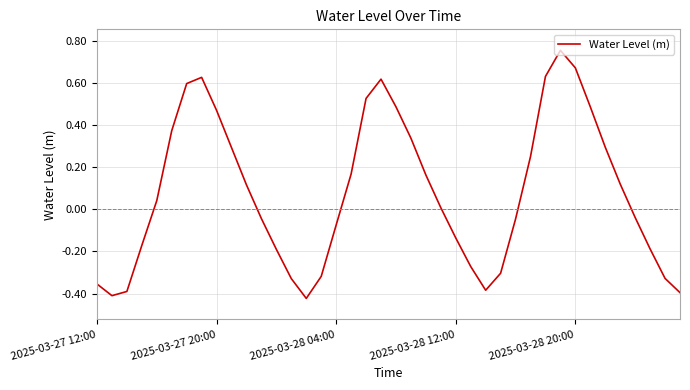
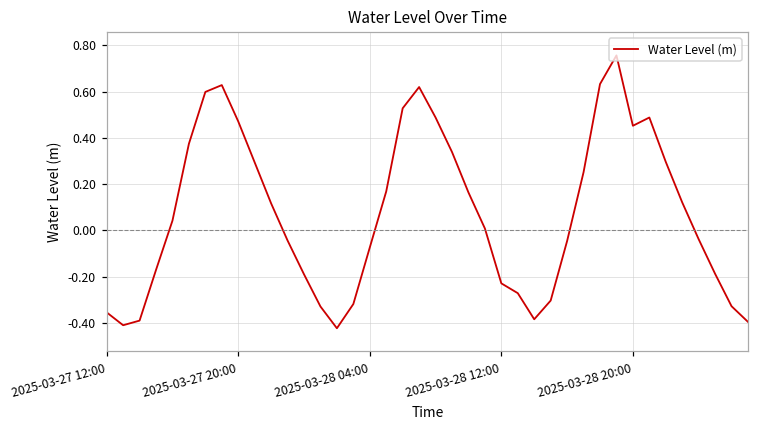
2025-03-28 12:00: -0.14 -> -0.23
2025-03-28 20:00: 0.67 -> 0.45
